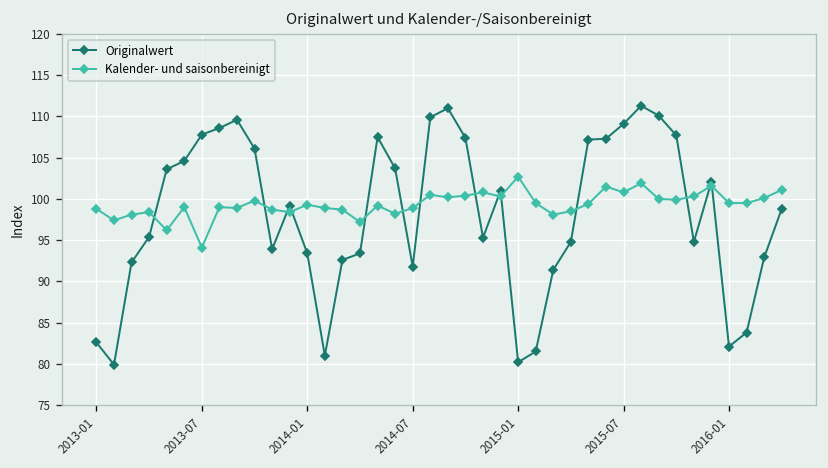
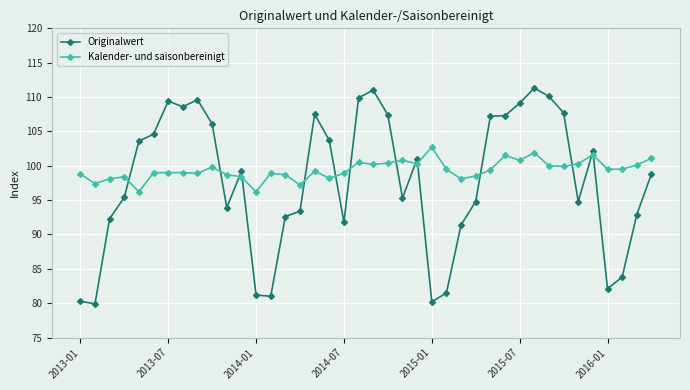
Originalwert, 2013-01: 83 -> 80
Originalwert, 2013-07: 108 -> 109
Kalender- und saisonbereinigt, 2013-07: 94 -> 99
Originalwert, 2014-01: 93 -> 81
Kalender- und saisonbereinigt, 2014-01: 99 -> 96
